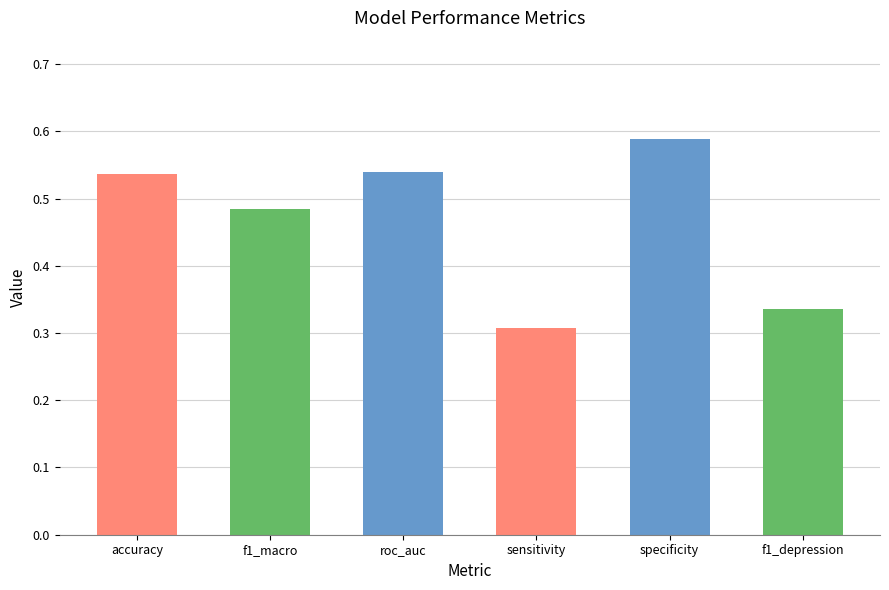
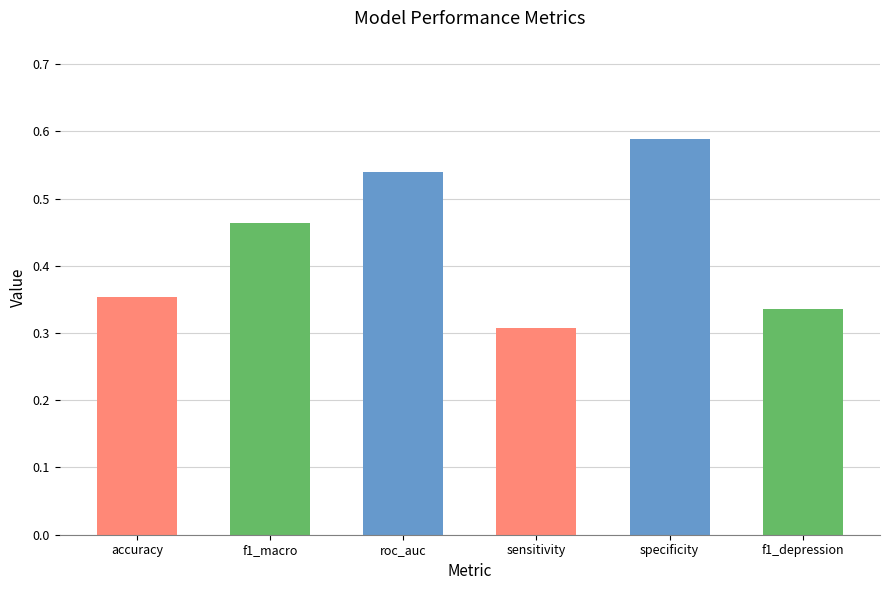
accuracy: 0.54 -> 0.35
f1_macro: 0.48 -> 0.46
